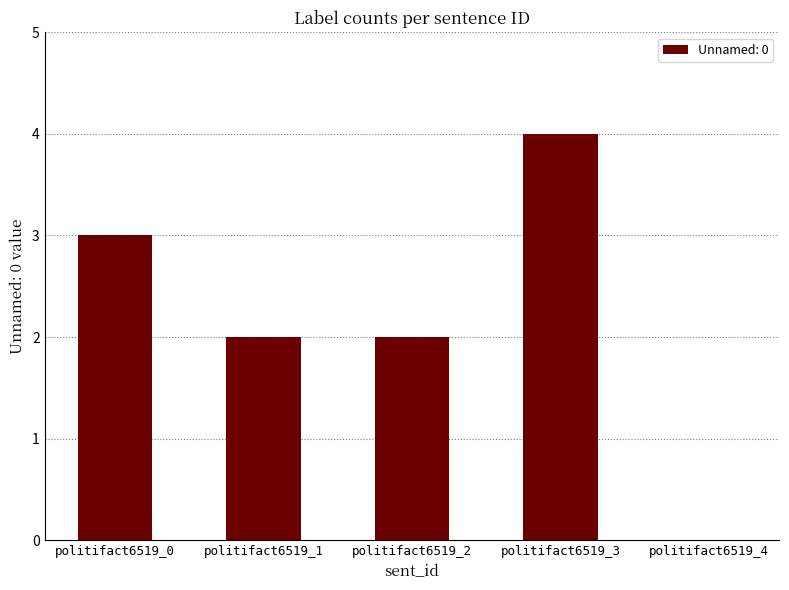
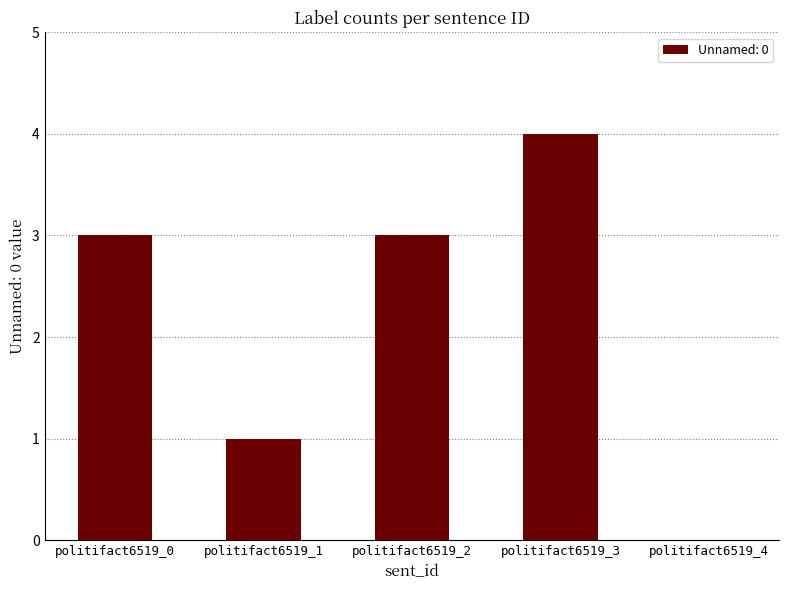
politifact6519_1: 2 -> 1
politifact6519_2: 2 -> 3
